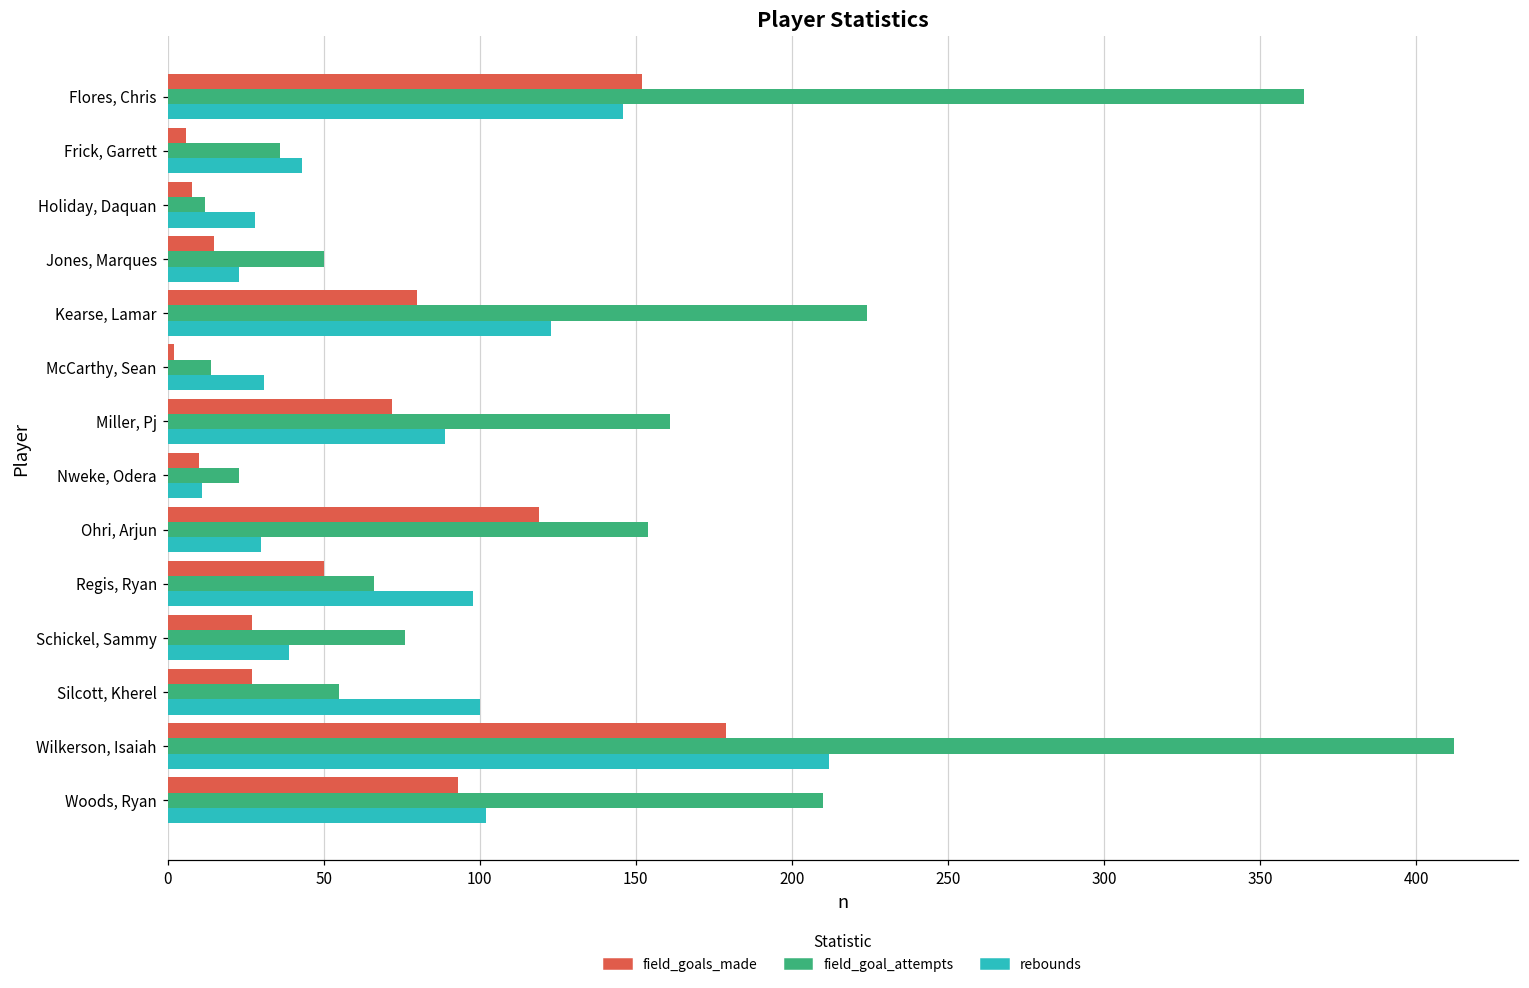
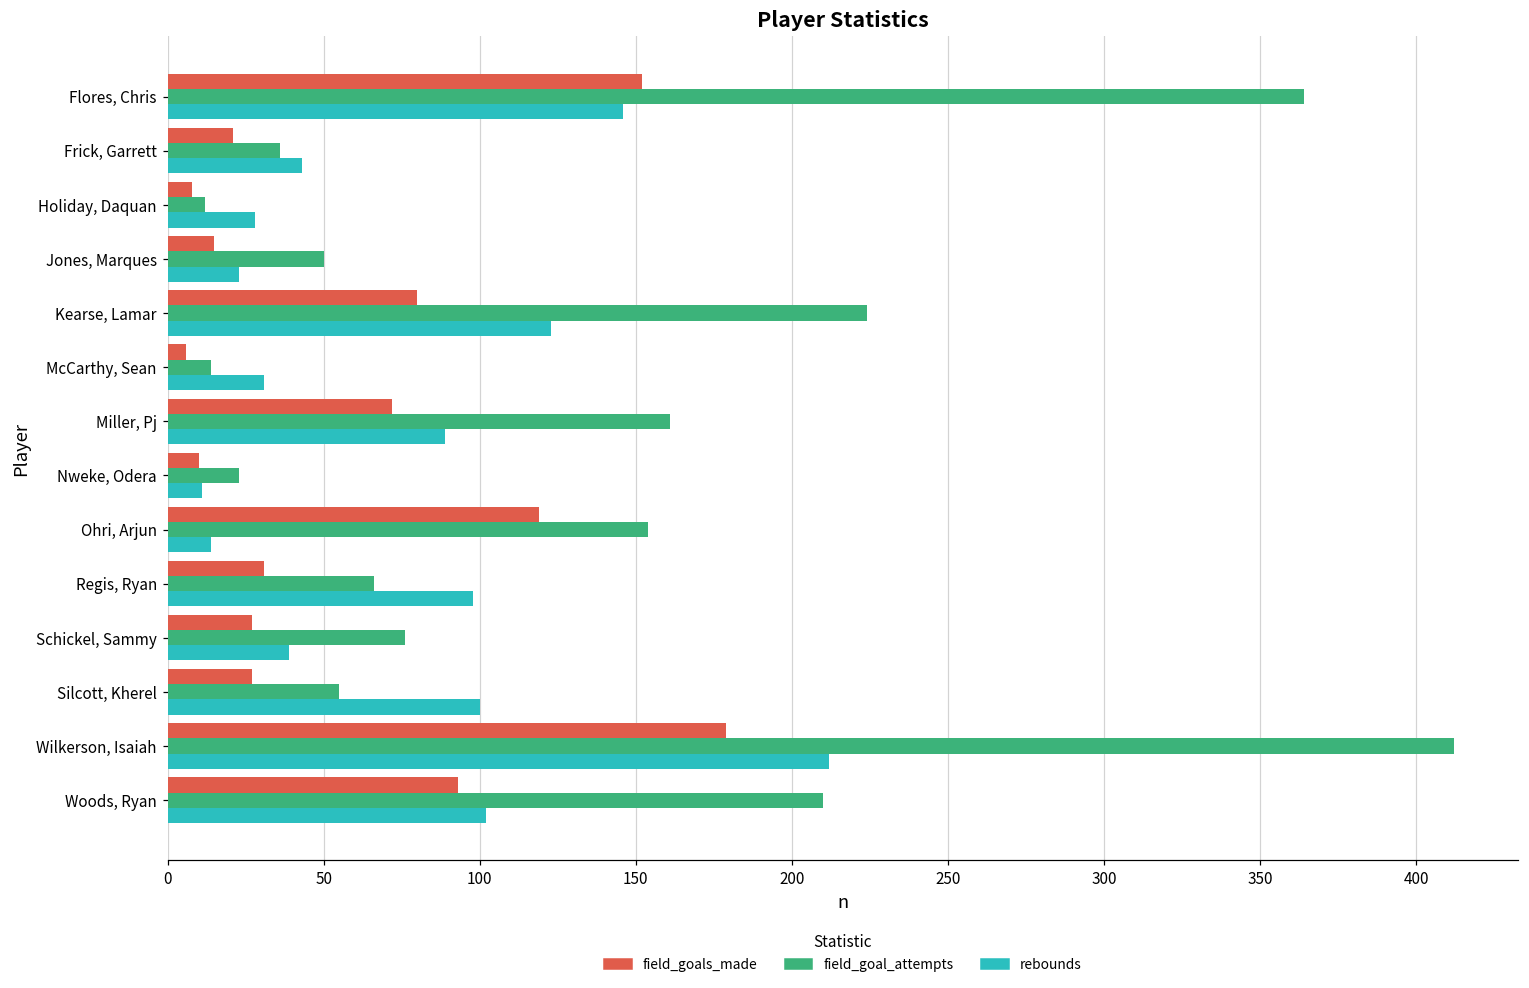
field_goals_made, Frick, Garrett: 6 -> 21
field_goals_made, McCarthy, Sean: 2 -> 6
rebounds, Ohri, Arjun: 30 -> 14
field_goals_made, Regis, Ryan: 50 -> 31
